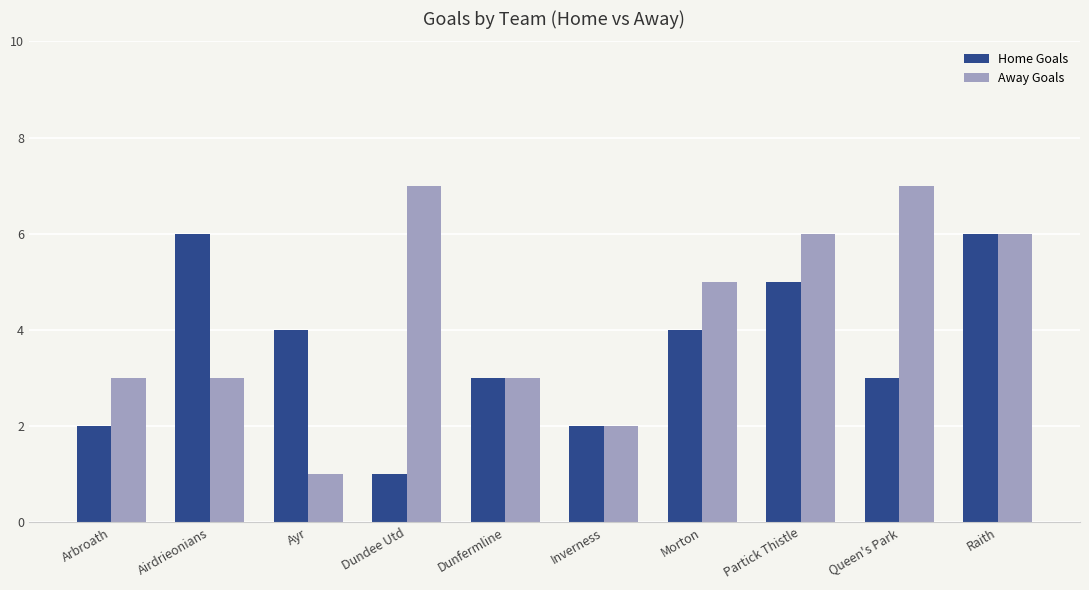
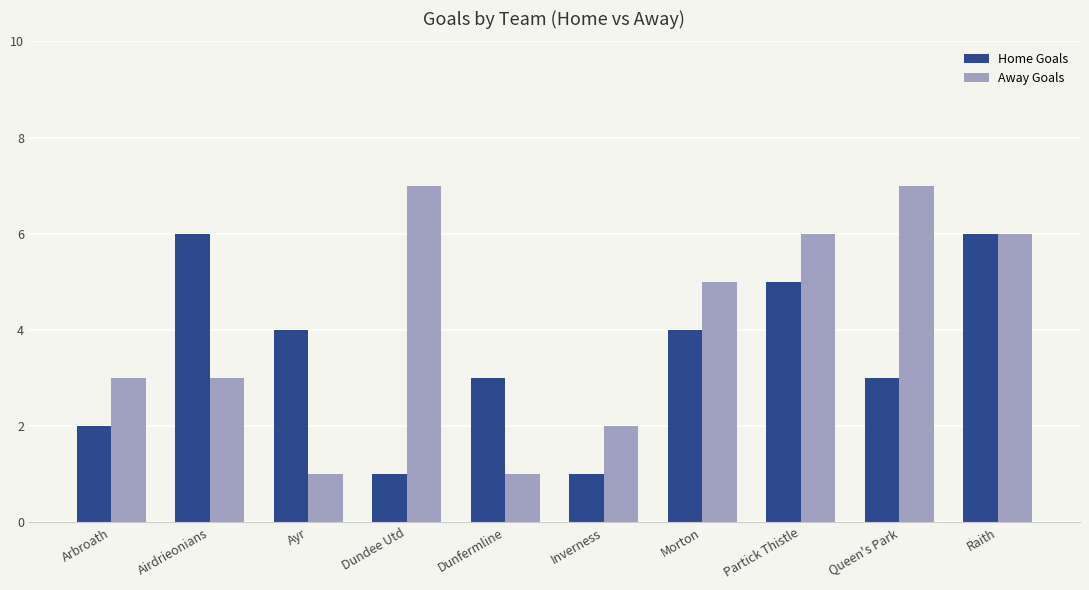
Away Goals, Dunfermline: 3 -> 1
Home Goals, Inverness: 2 -> 1
